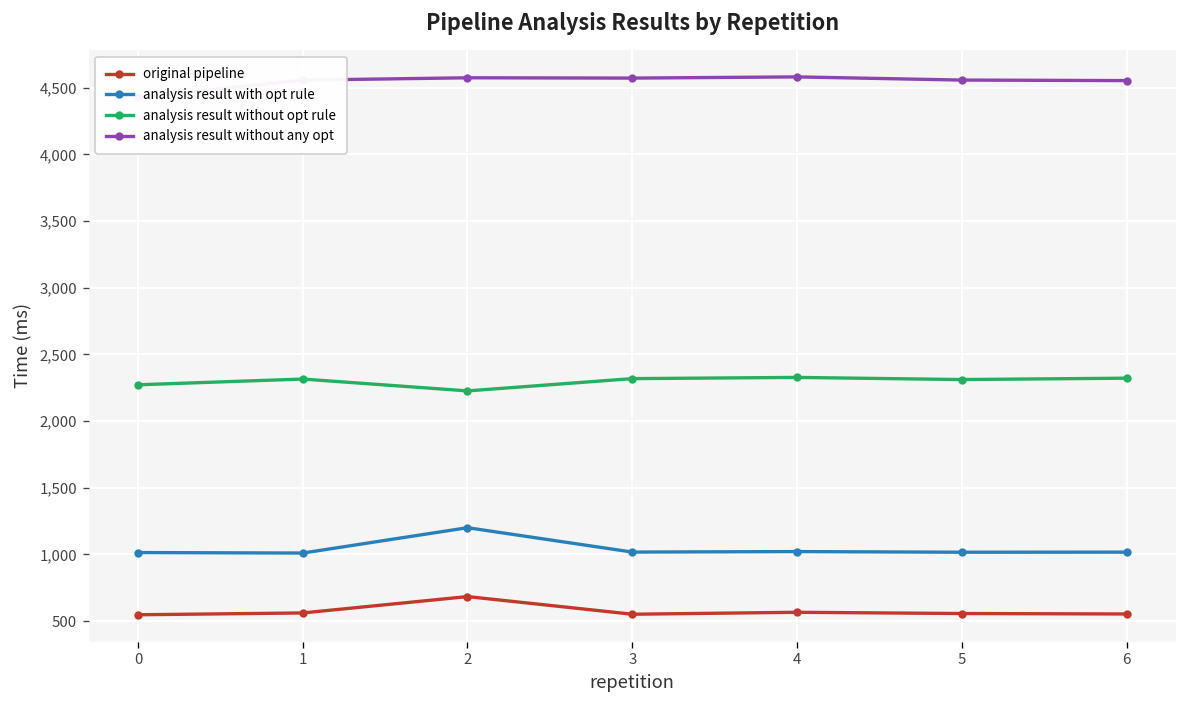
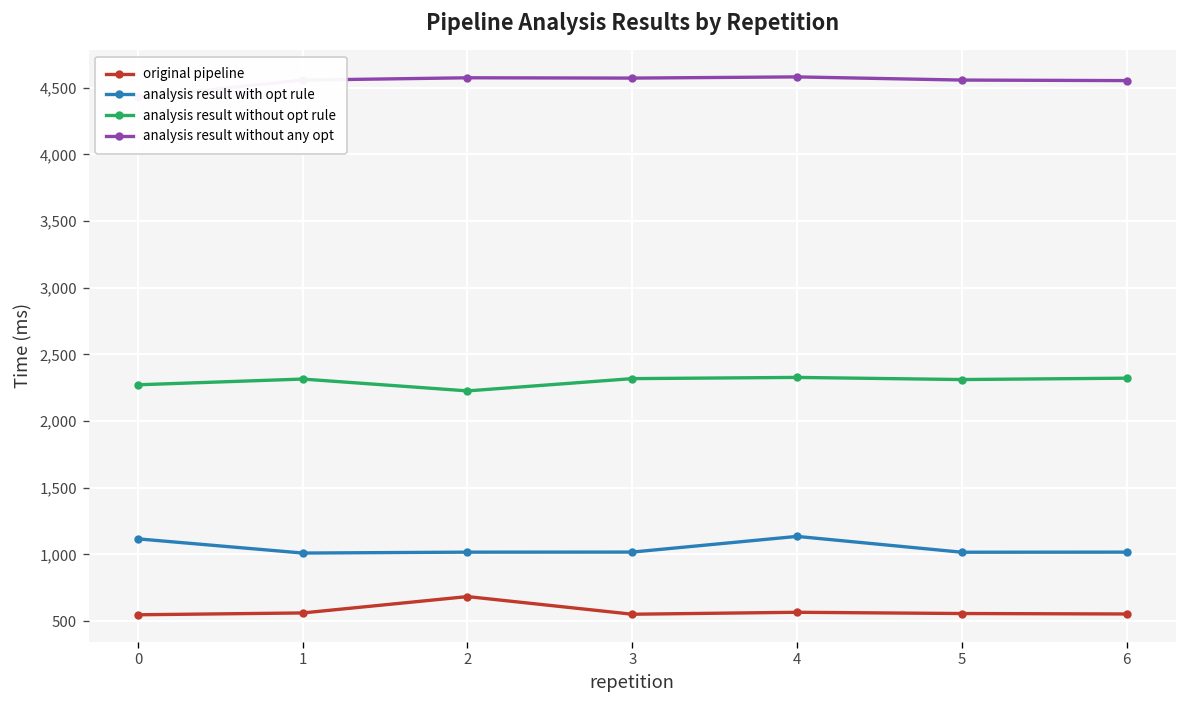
analysis result with opt rule, 0: 1,010 -> 1,120
analysis result with opt rule, 2: 1,200 -> 1,020
analysis result with opt rule, 4: 1,020 -> 1,130
